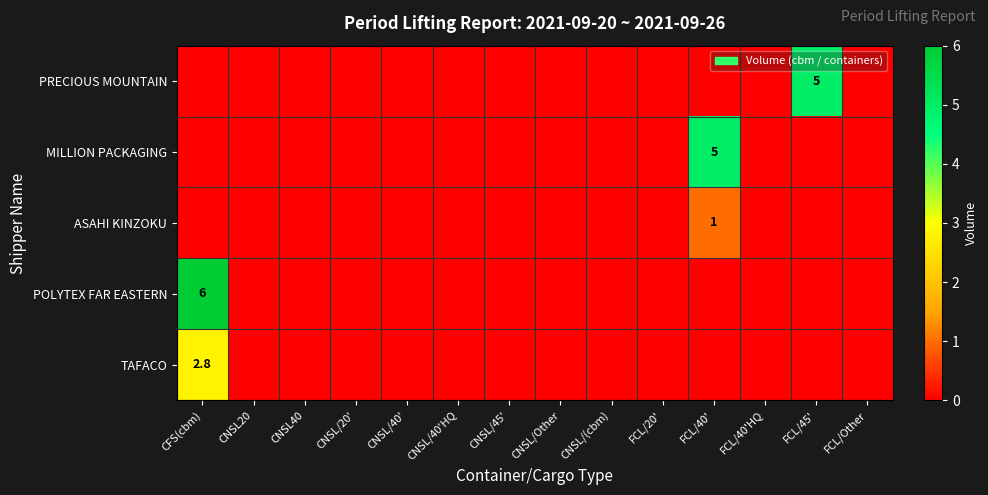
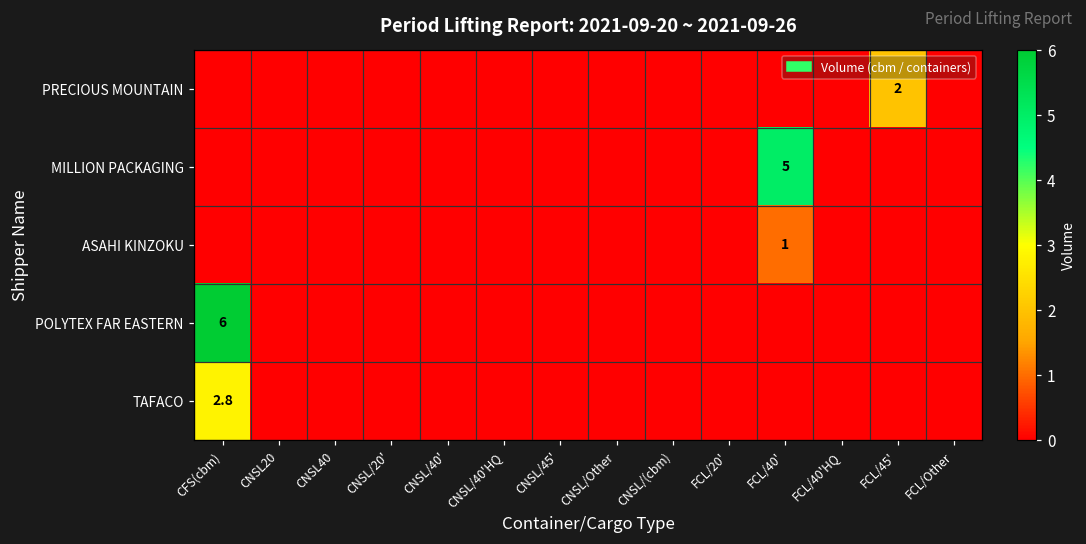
PRECIOUS MOUNTAIN, FCL/45': 5 -> 2
